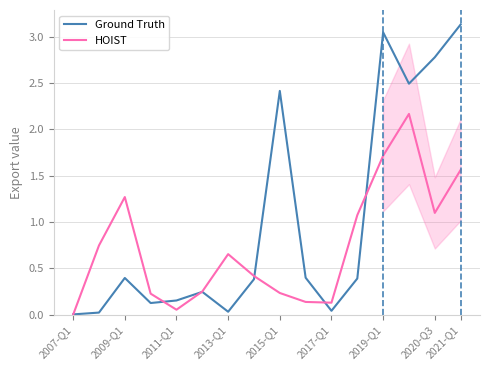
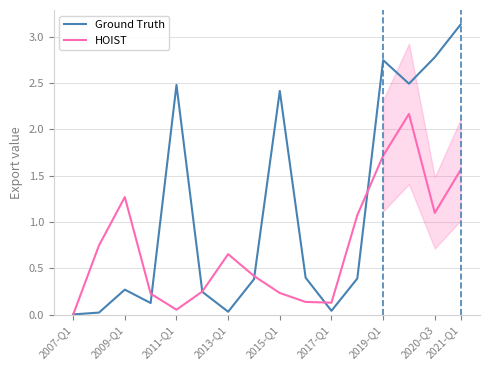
Ground Truth, 2009-Q1: 0.4 -> 0.3
Ground Truth, 2011-Q1: 0.2 -> 2.5
Ground Truth, 2019-Q1: 3.0 -> 2.7
